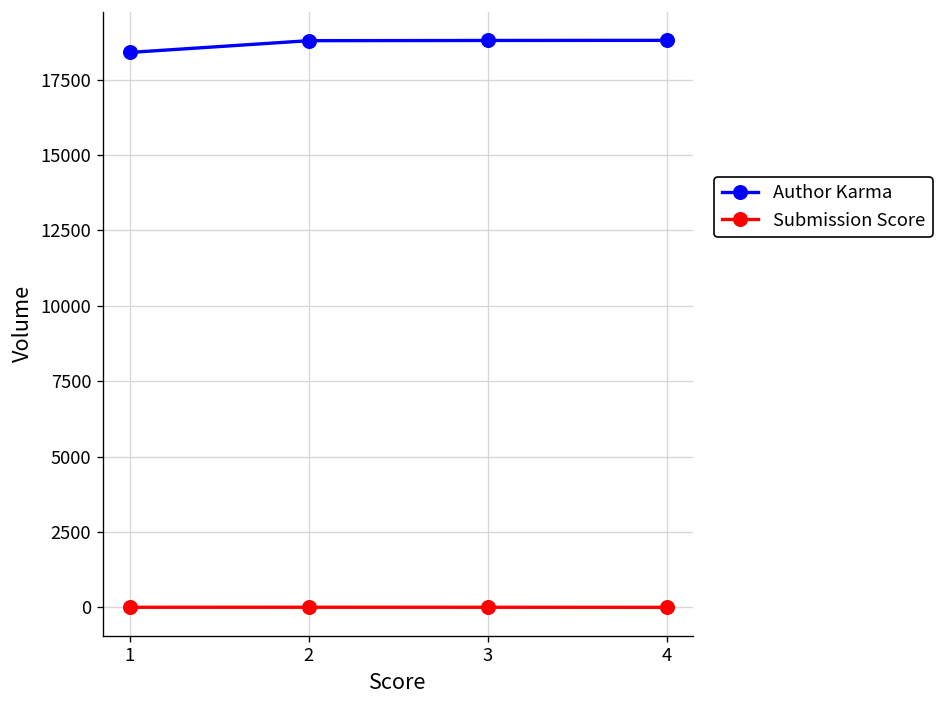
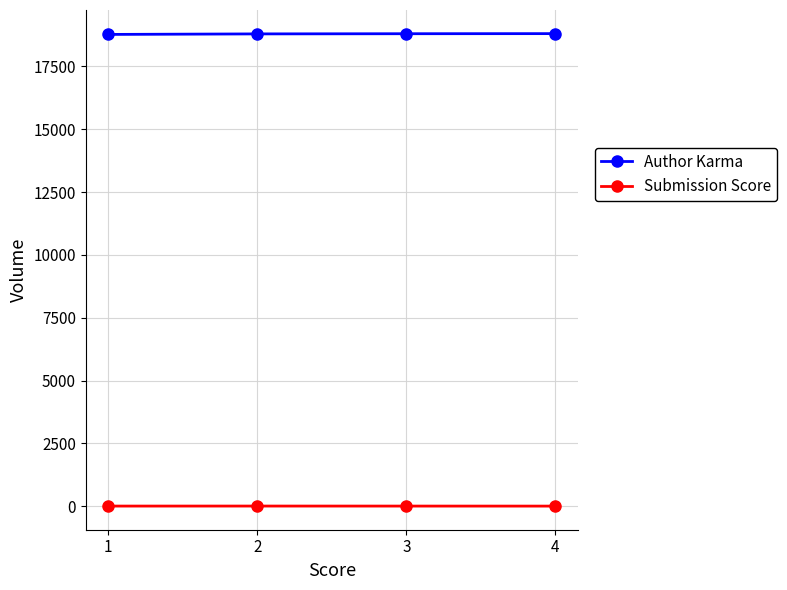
Author Karma, 1: 18400 -> 18800
